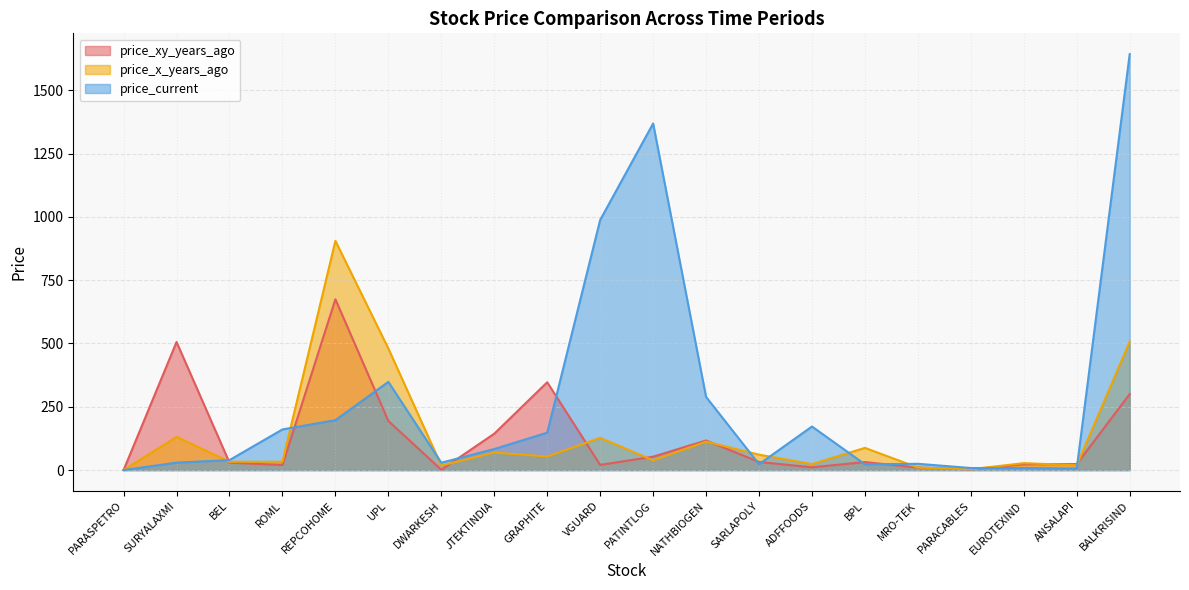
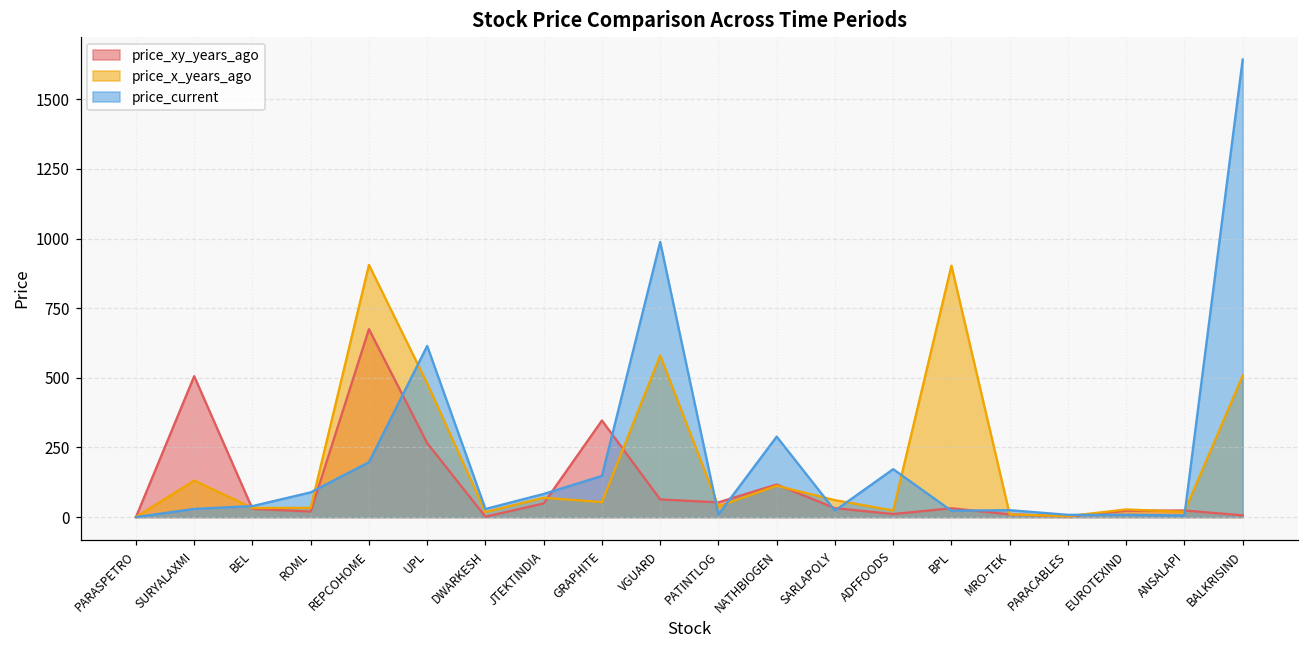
price_current, ROML: 160 -> 90
price_xy_years_ago, UPL: 190 -> 270
price_current, UPL: 350 -> 610
price_xy_years_ago, JTEKTINDIA: 140 -> 50
price_xy_years_ago, VGUARD: 20 -> 60
price_x_years_ago, VGUARD: 130 -> 580
price_current, PATINTLOG: 1370 -> 10
price_x_years_ago, BPL: 90 -> 900
price_xy_years_ago, BALKRISIND: 300 -> 10
